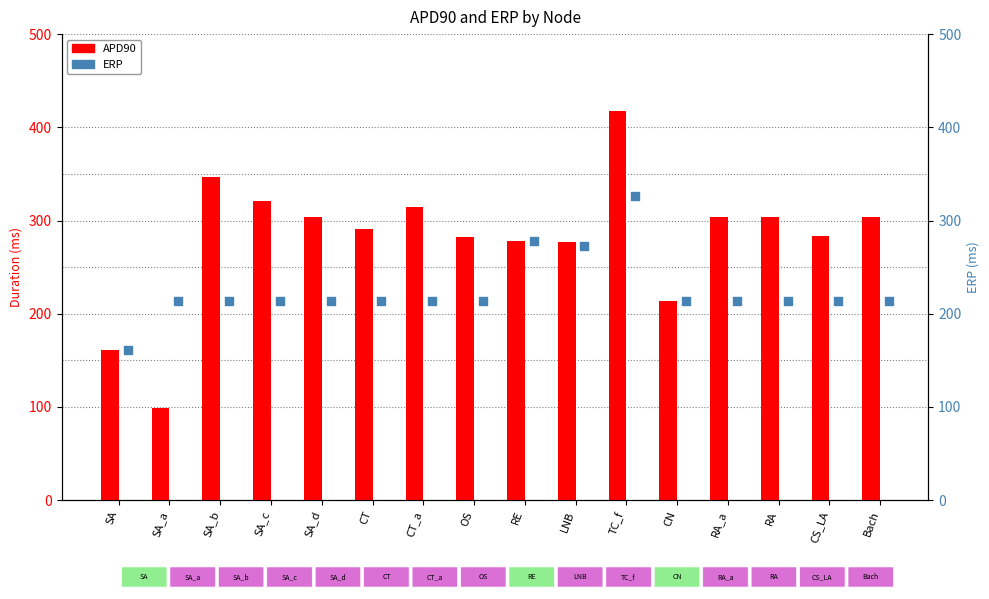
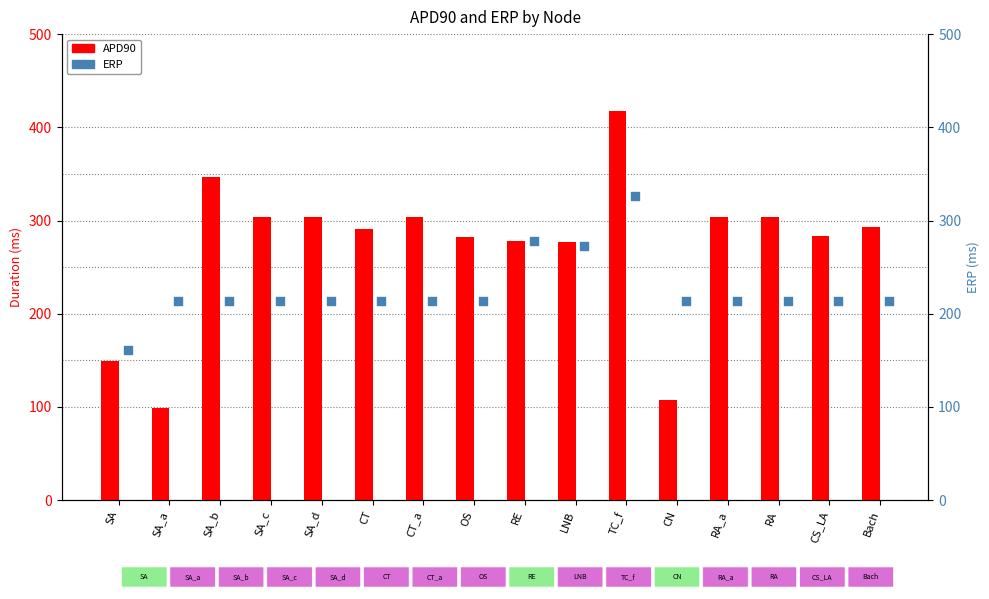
APD90, SA: 160 -> 150
APD90, SA_c: 320 -> 300
APD90, CT_a: 310 -> 300
APD90, CN: 210 -> 110
APD90, Bach: 300 -> 290
